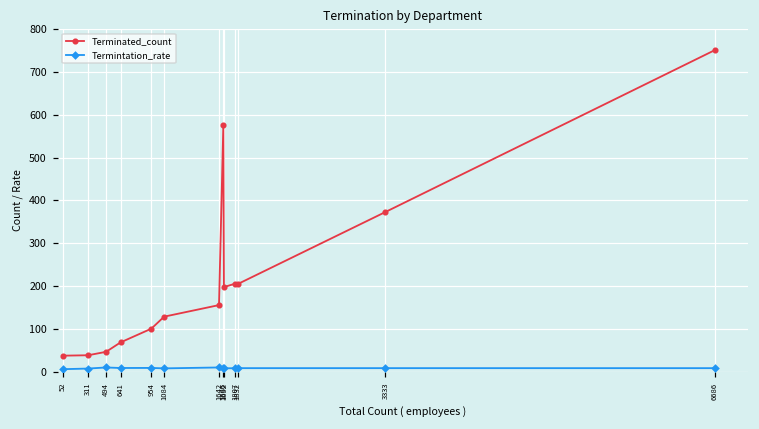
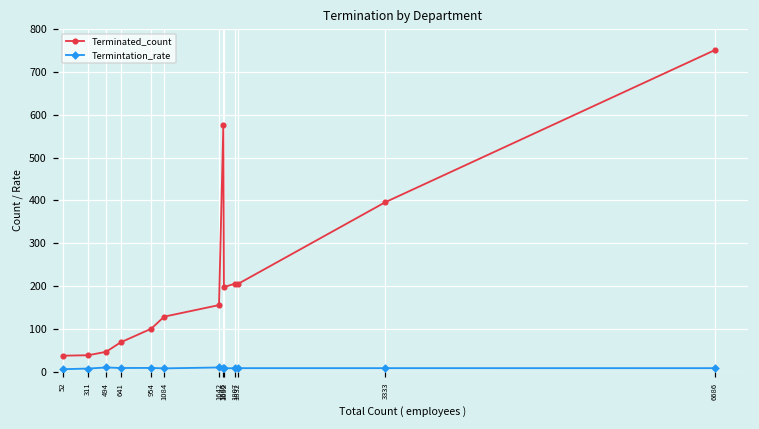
Terminated_count, 3333: 370 -> 400
